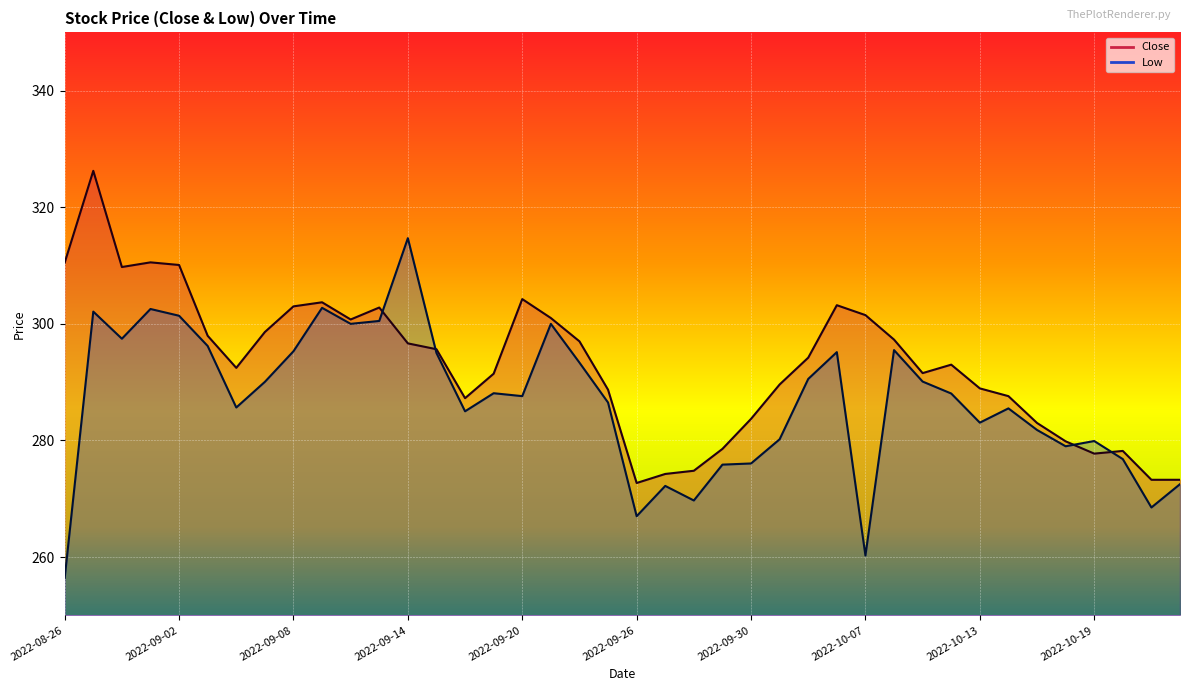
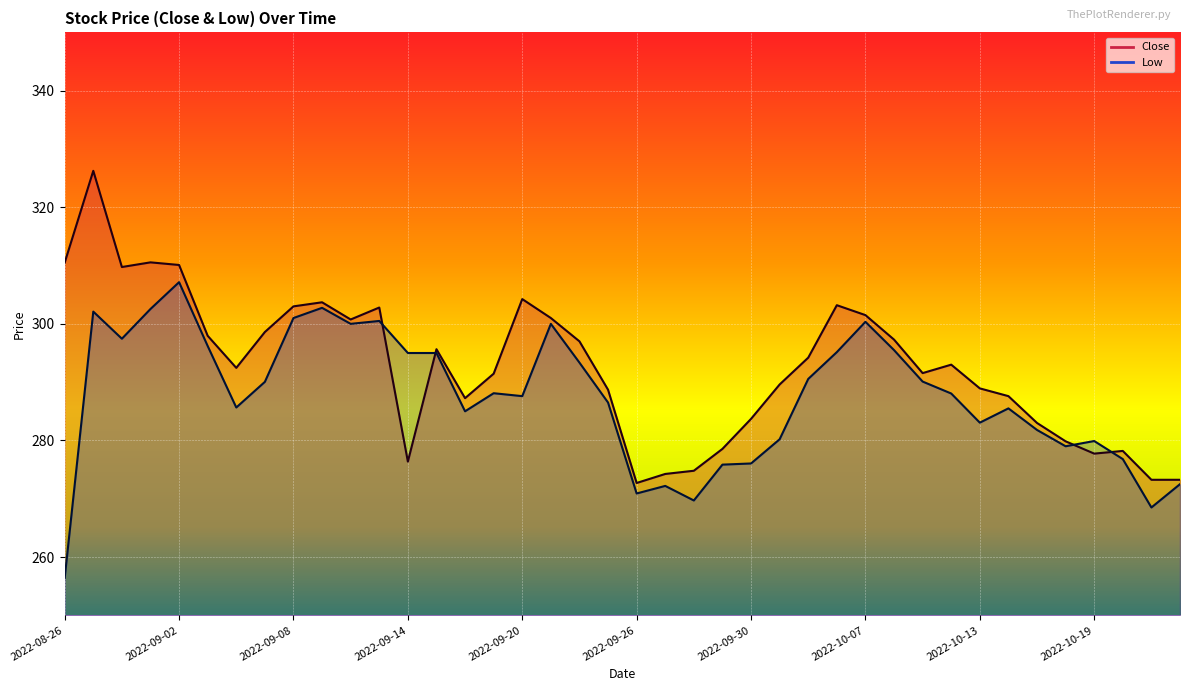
Low, 2022-09-02: 301 -> 307
Low, 2022-09-08: 295 -> 301
Close, 2022-09-14: 297 -> 276
Low, 2022-09-14: 315 -> 295
Low, 2022-09-26: 267 -> 271
Low, 2022-10-07: 260 -> 300
